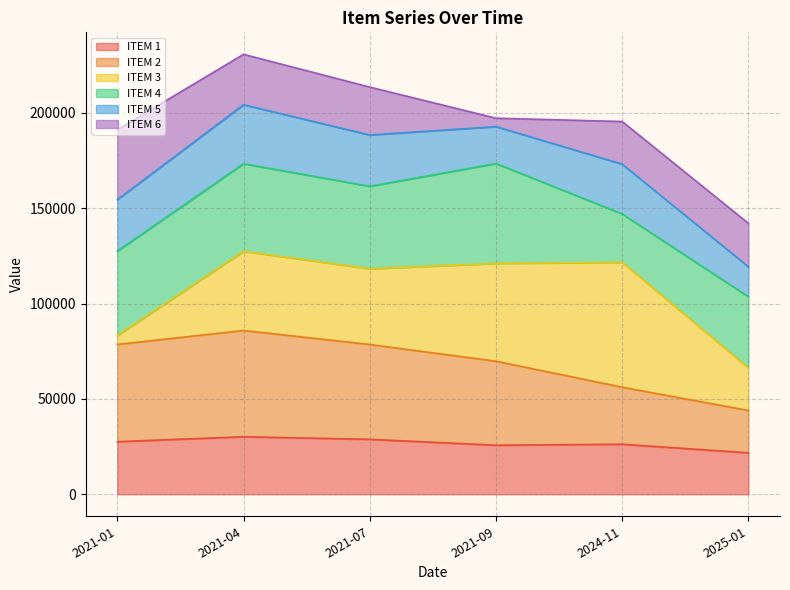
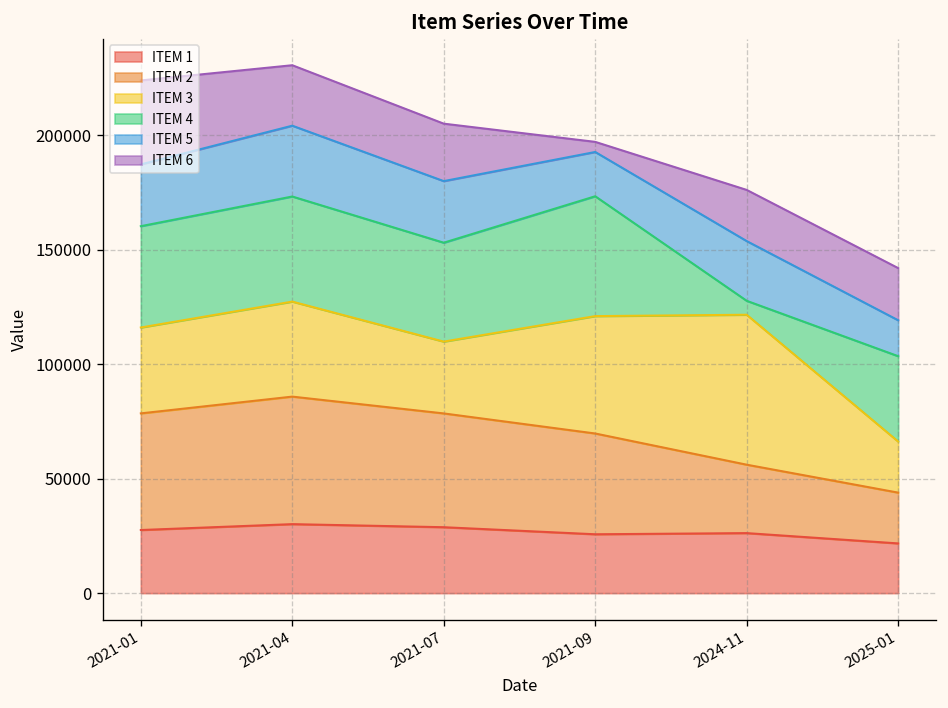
ITEM 3, 2021-01: 5000 -> 38000
ITEM 3, 2021-07: 40000 -> 31000
ITEM 4, 2024-11: 25000 -> 6000
